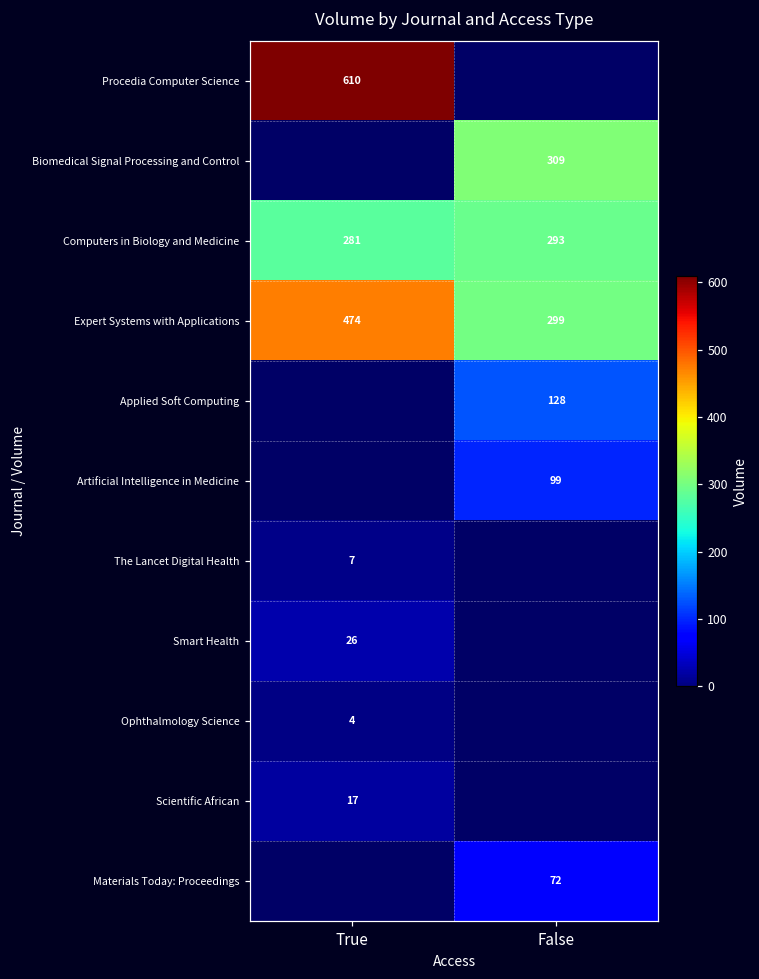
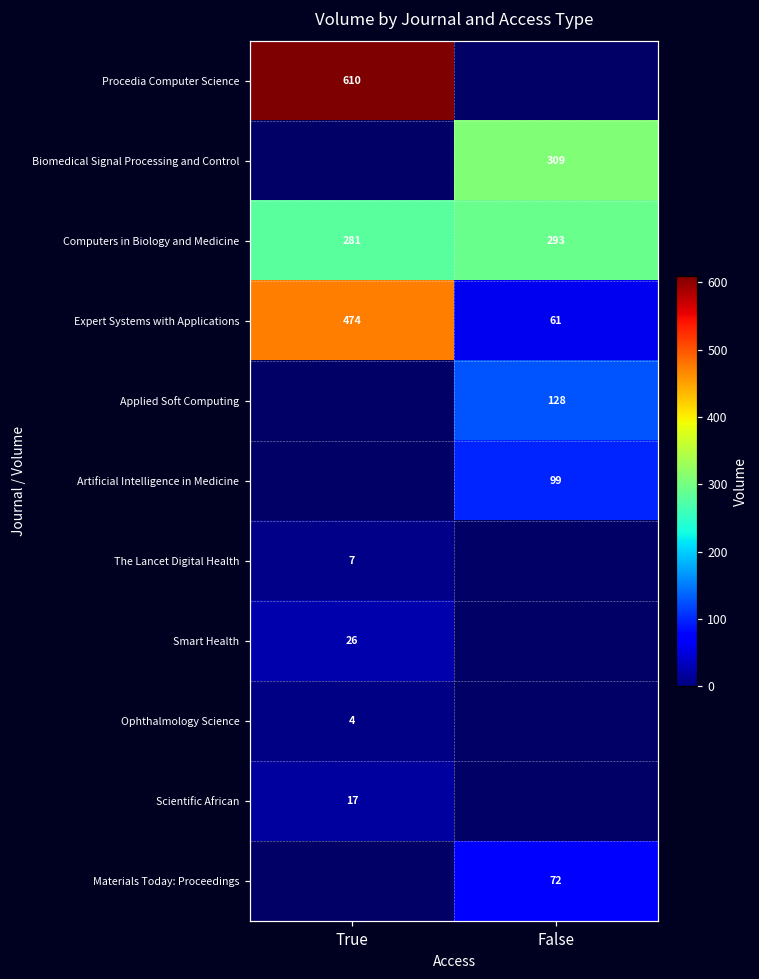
Expert Systems with Applications, False: 299 -> 61
